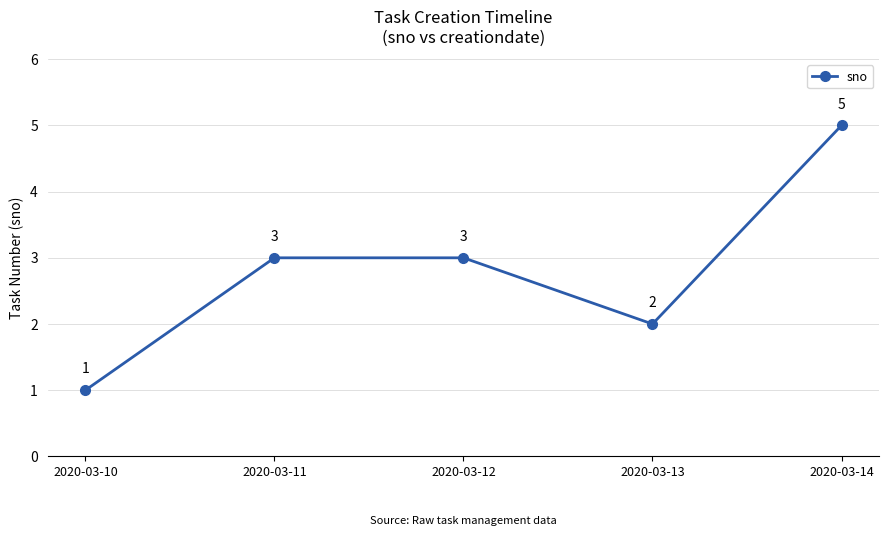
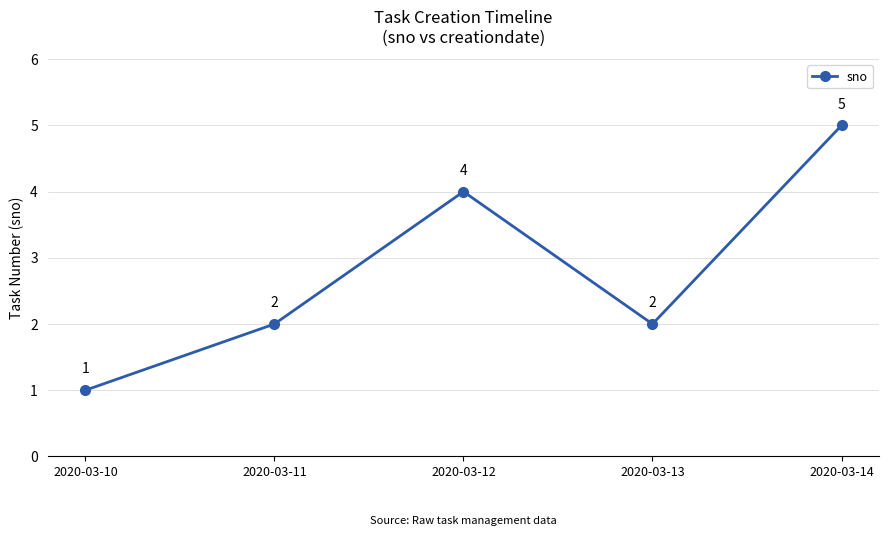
2020-03-11: 3 -> 2
2020-03-12: 3 -> 4
